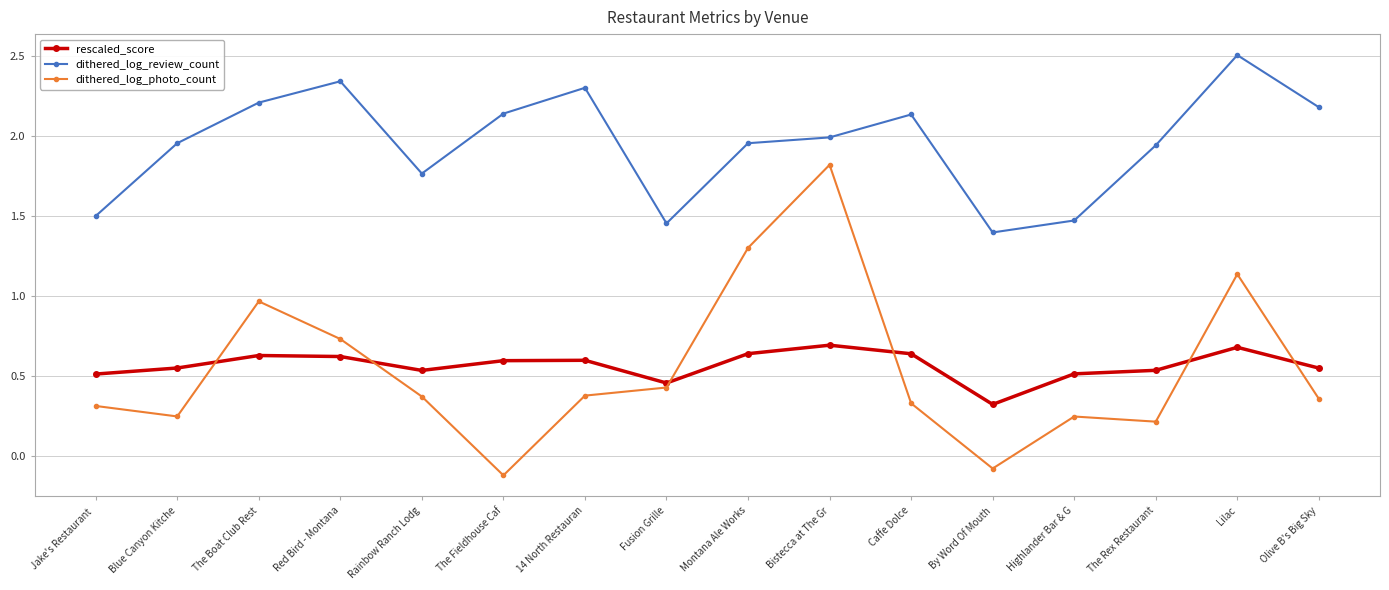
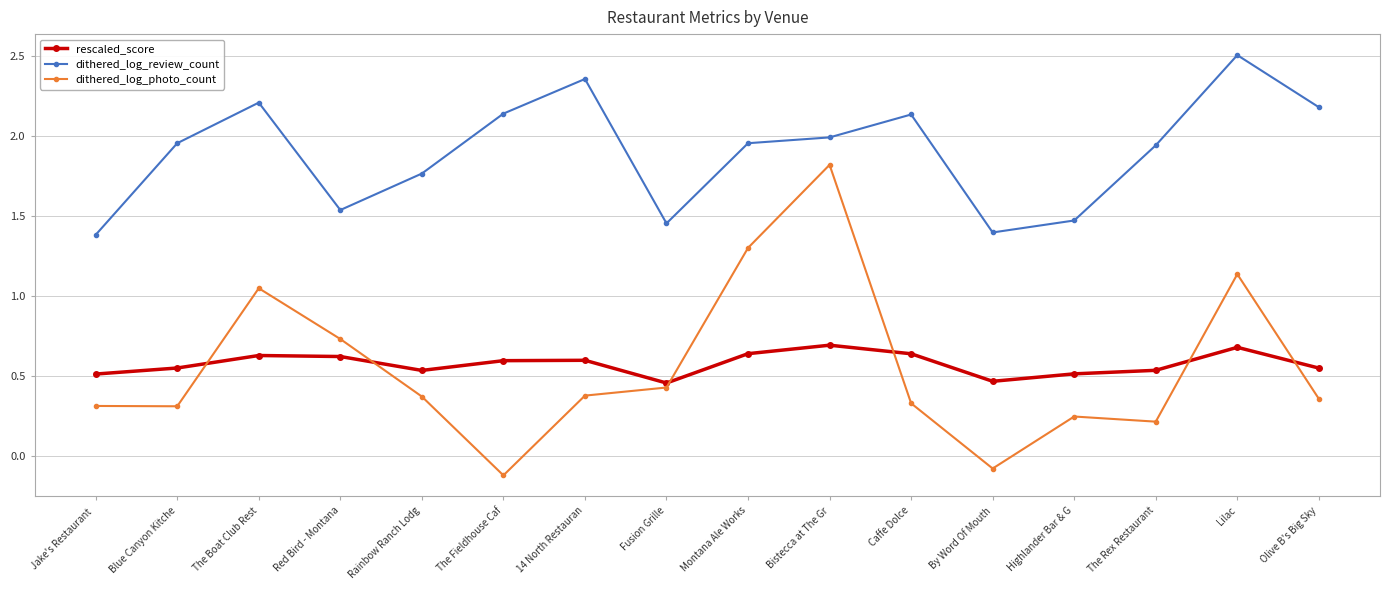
dithered_log_review_count, Jake's Restaurant: 1.50 -> 1.38
dithered_log_photo_count, Blue Canyon Kitche: 0.25 -> 0.31
dithered_log_photo_count, The Boat Club Rest: 0.97 -> 1.05
dithered_log_review_count, Red Bird - Montana: 2.34 -> 1.54
dithered_log_review_count, 14 North Restauran: 2.30 -> 2.36
rescaled_score, By Word Of Mouth: 0.32 -> 0.47
